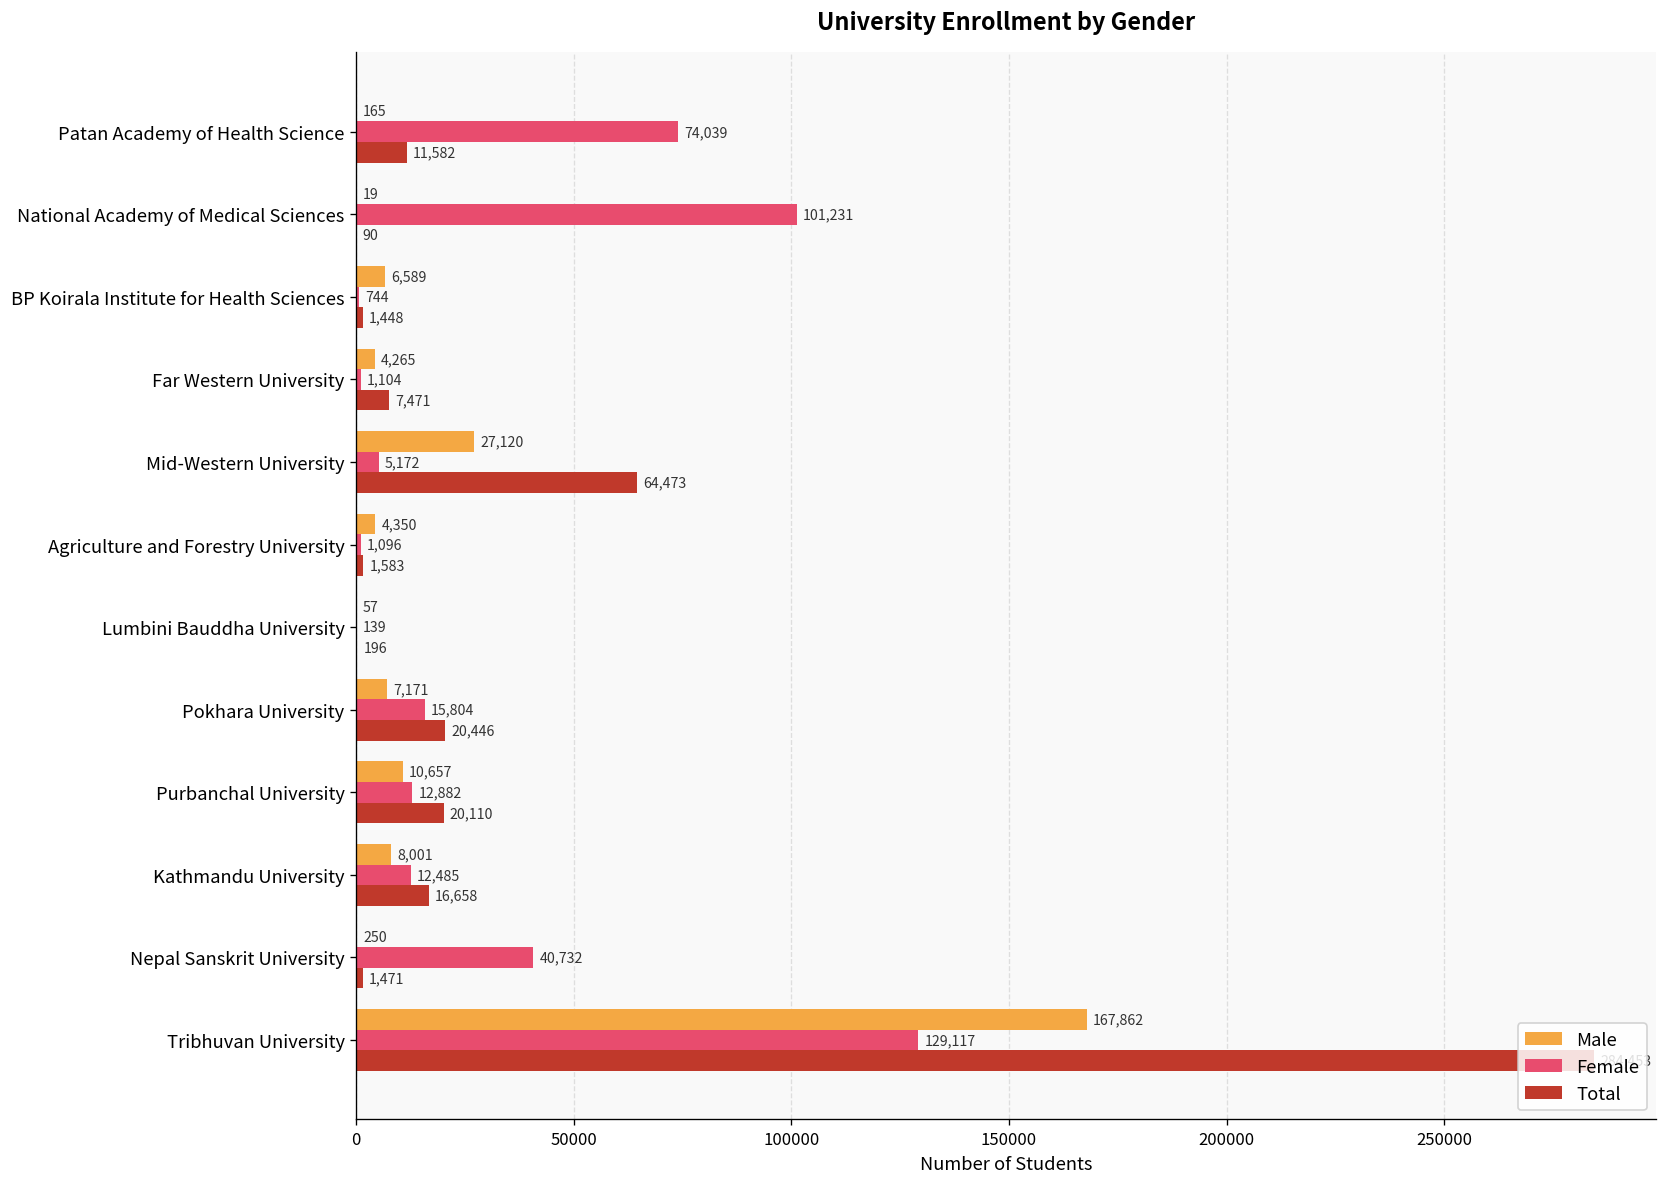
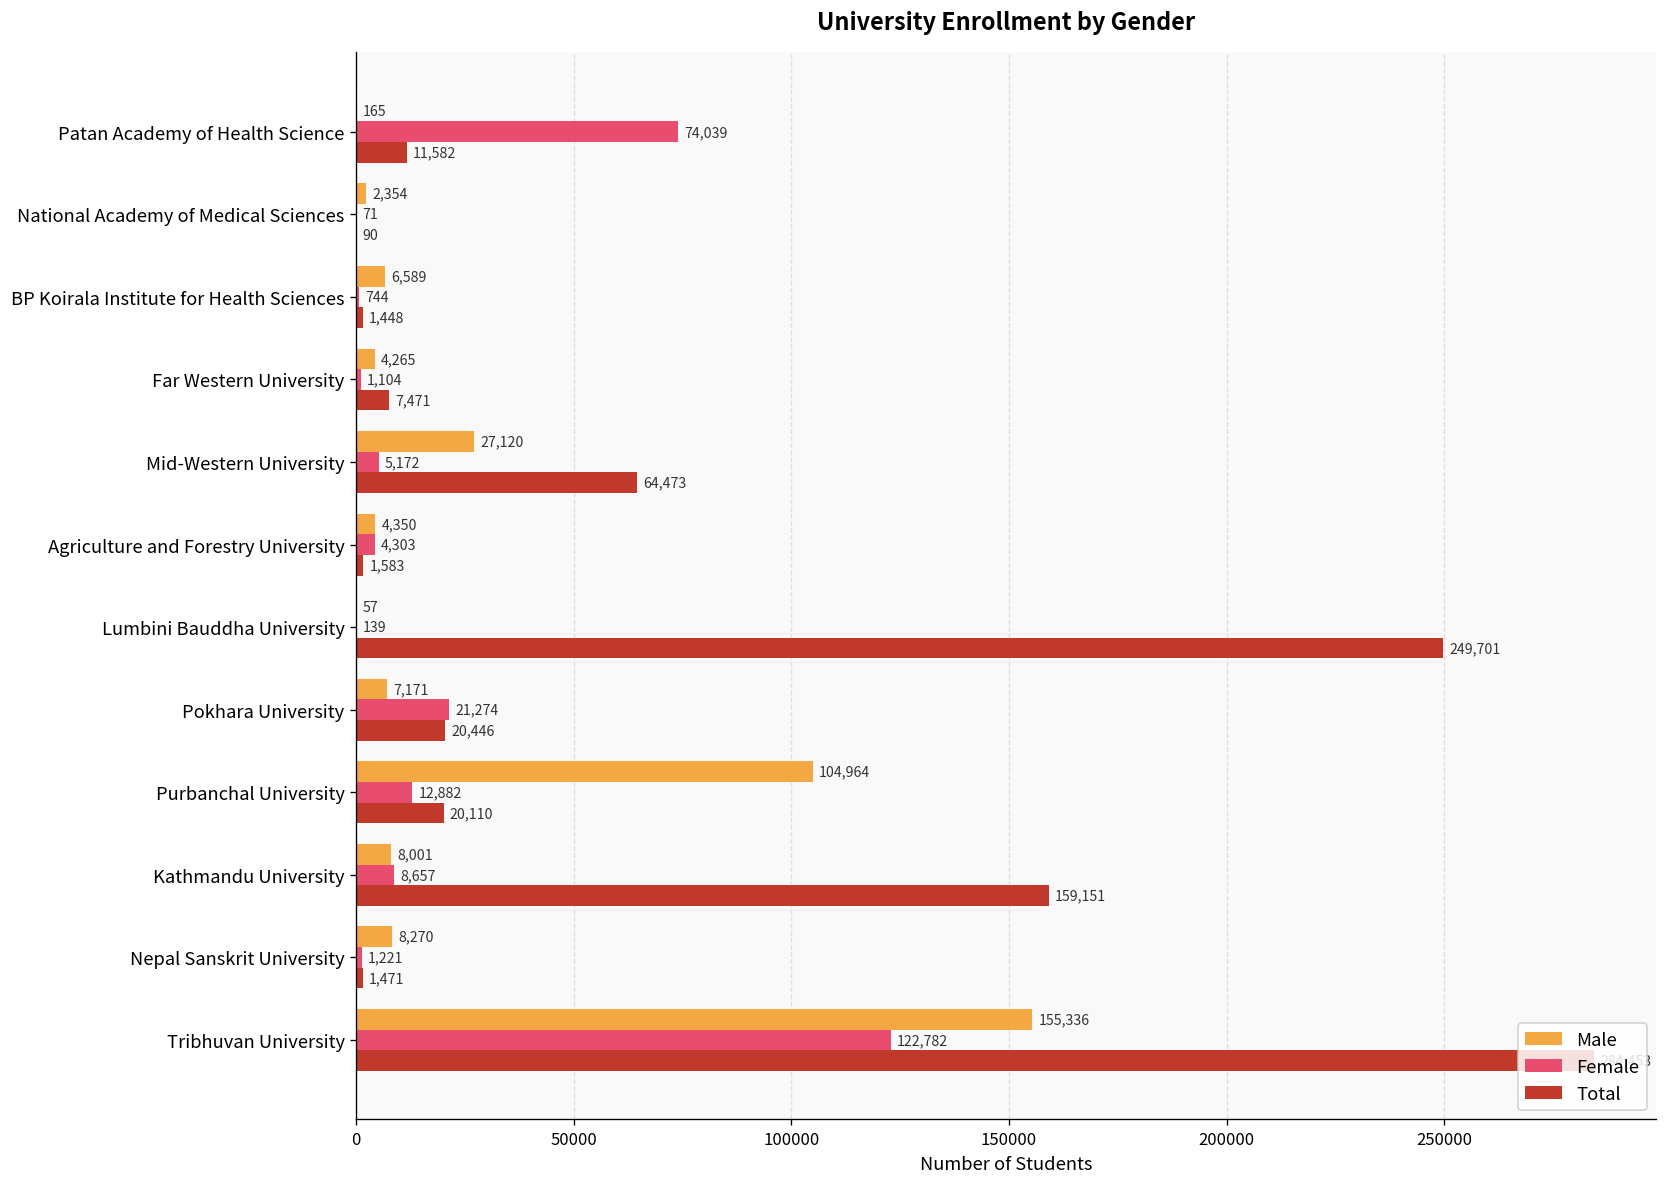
Male, National Academy of Medical Sciences: 19 -> 2,354
Female, National Academy of Medical Sciences: 101,231 -> 71
Female, Agriculture and Forestry University: 1,096 -> 4,303
Total, Lumbini Bauddha University: 196 -> 249,701
Female, Pokhara University: 15,804 -> 21,274
Male, Purbanchal University: 10,657 -> 104,964
Female, Kathmandu University: 12,485 -> 8,657
Total, Kathmandu University: 16,658 -> 159,151
Male, Nepal Sanskrit University: 250 -> 8,270
Female, Nepal Sanskrit University: 40,732 -> 1,221
Male, Tribhuvan University: 167,862 -> 155,336
Female, Tribhuvan University: 129,117 -> 122,782
